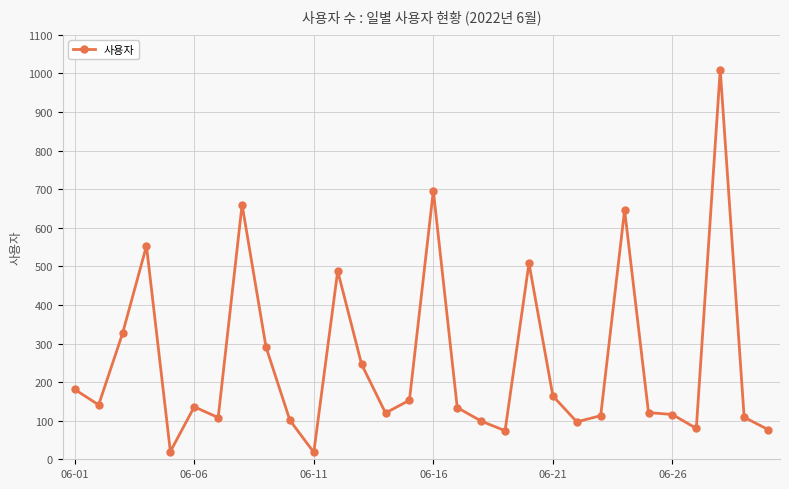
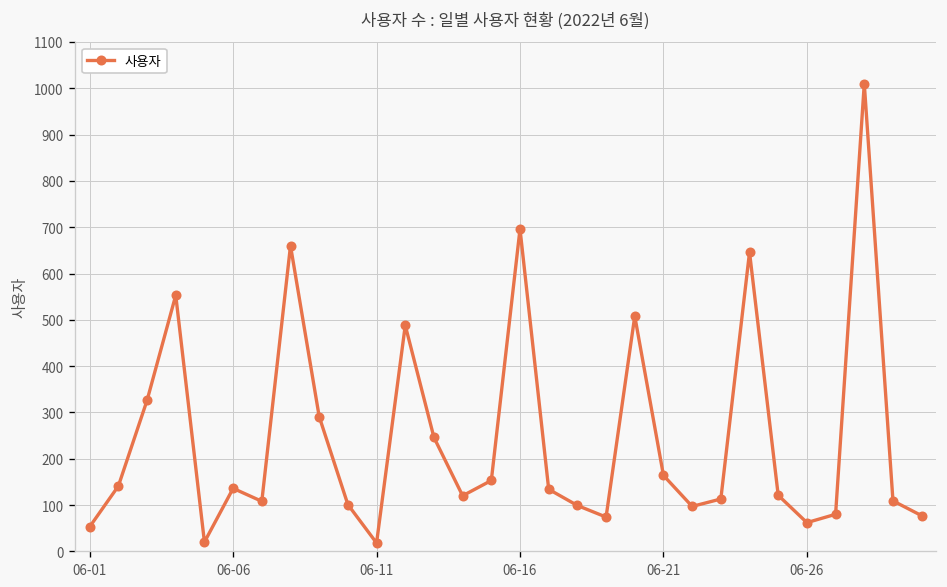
06-01: 180 -> 50
06-26: 120 -> 60
